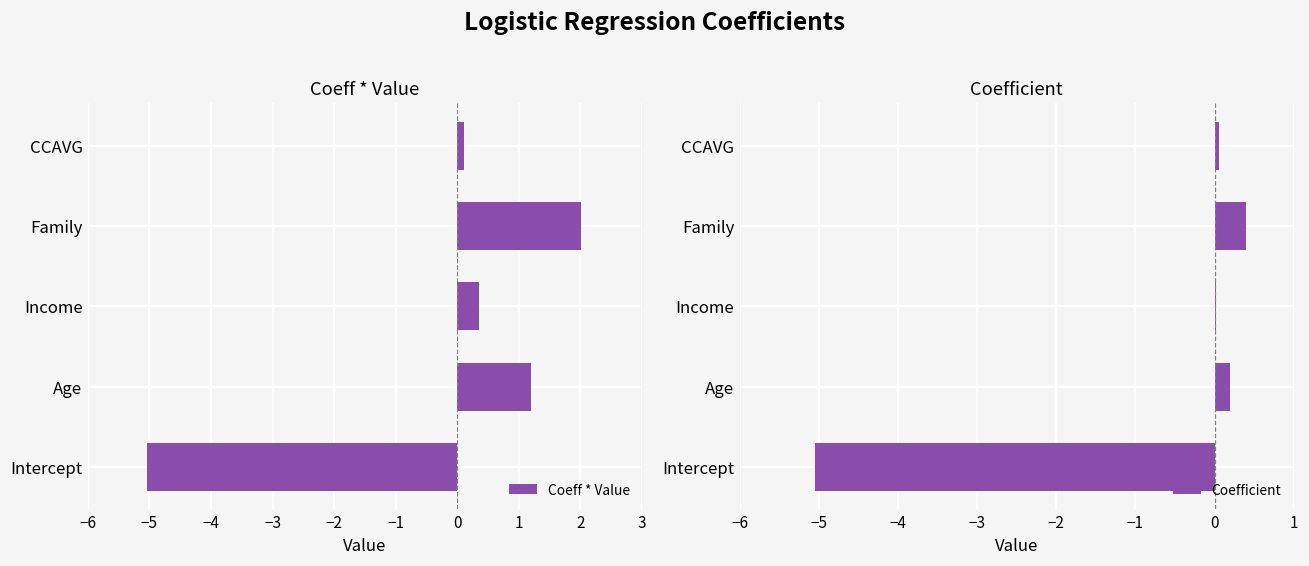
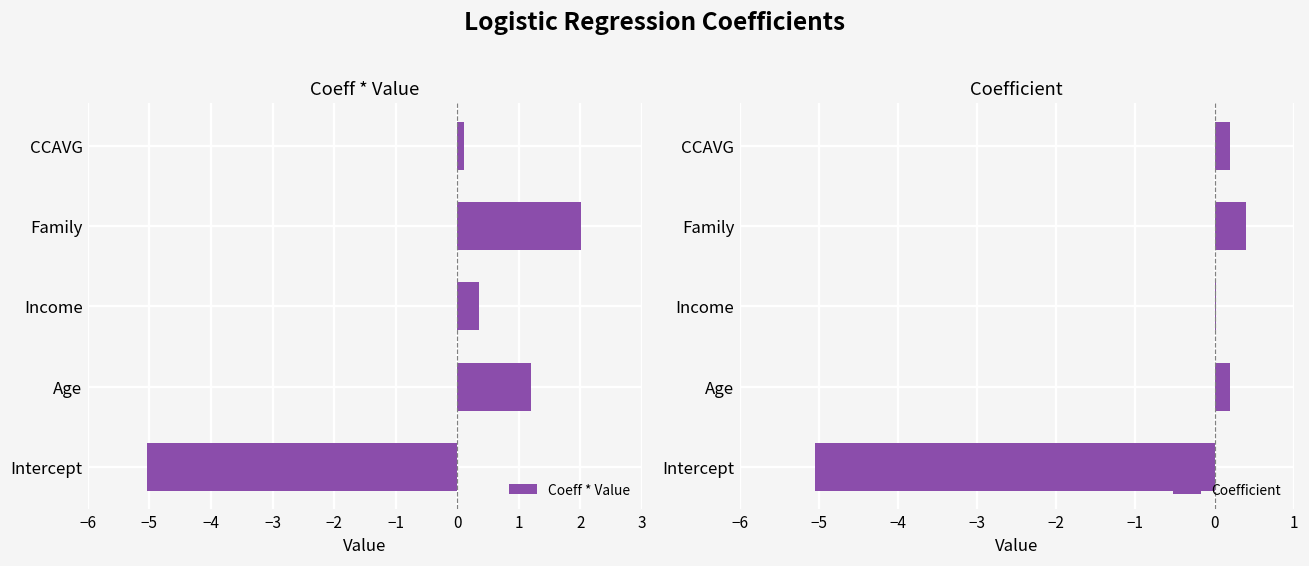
Coefficient, CCAVG: 0.1 -> 0.2
